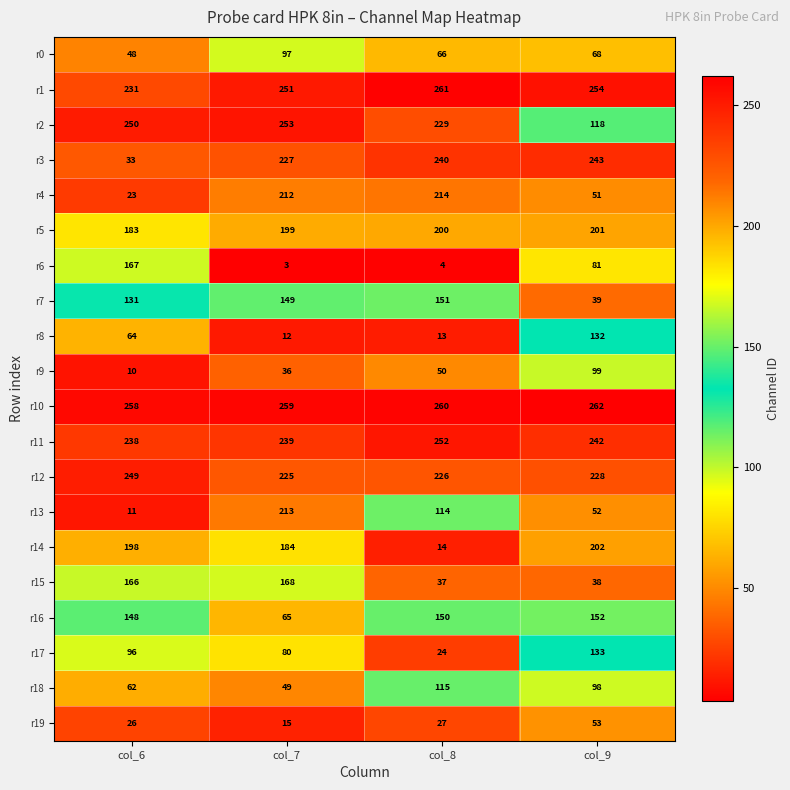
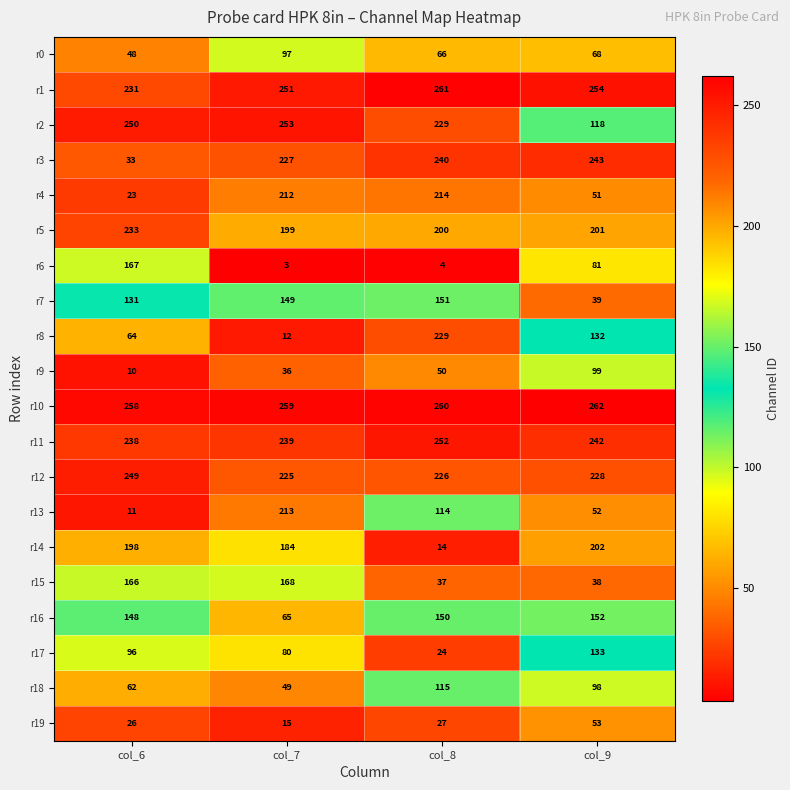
r5, col_6: 183 -> 233
r8, col_8: 13 -> 229
